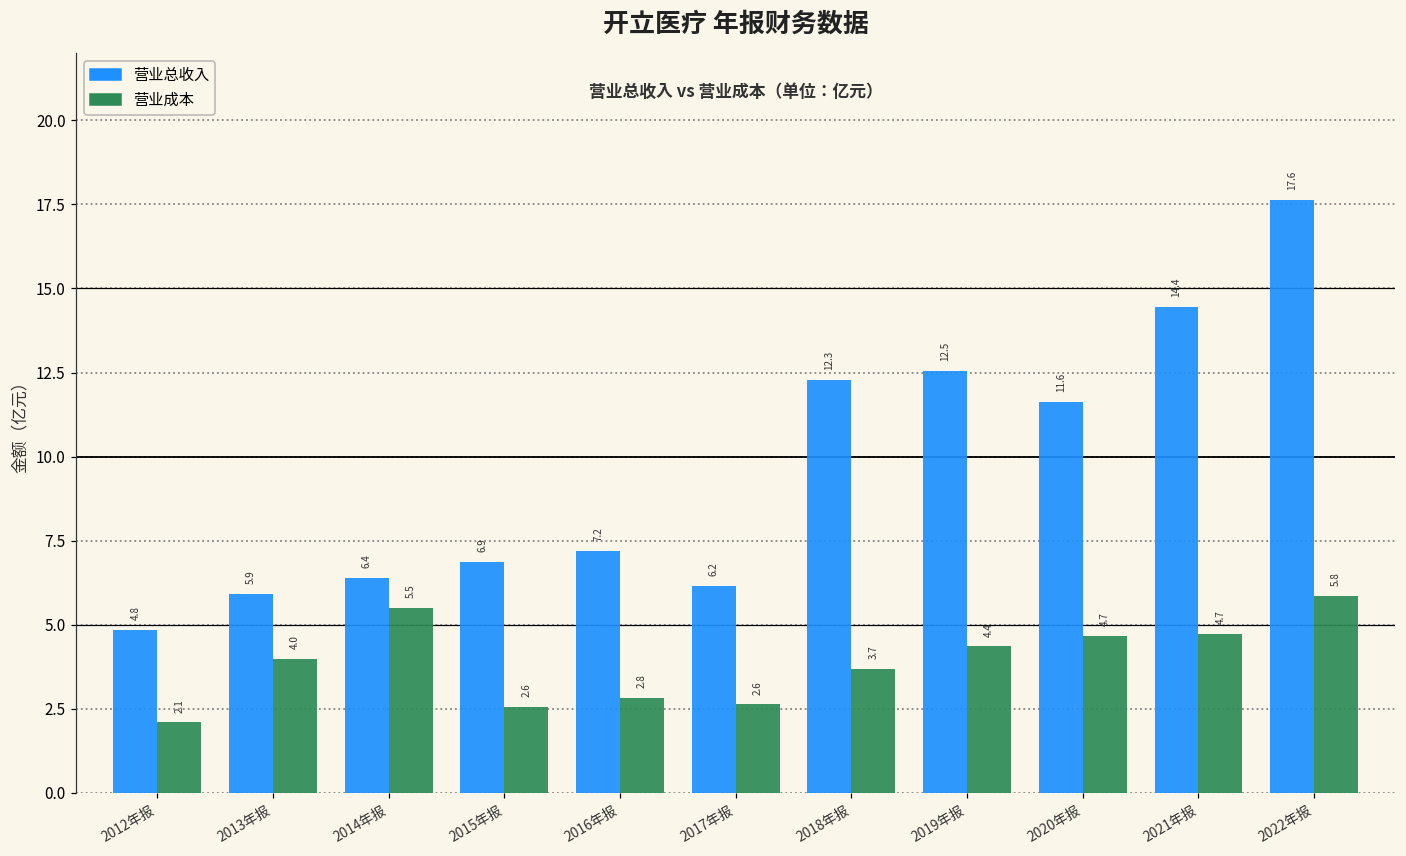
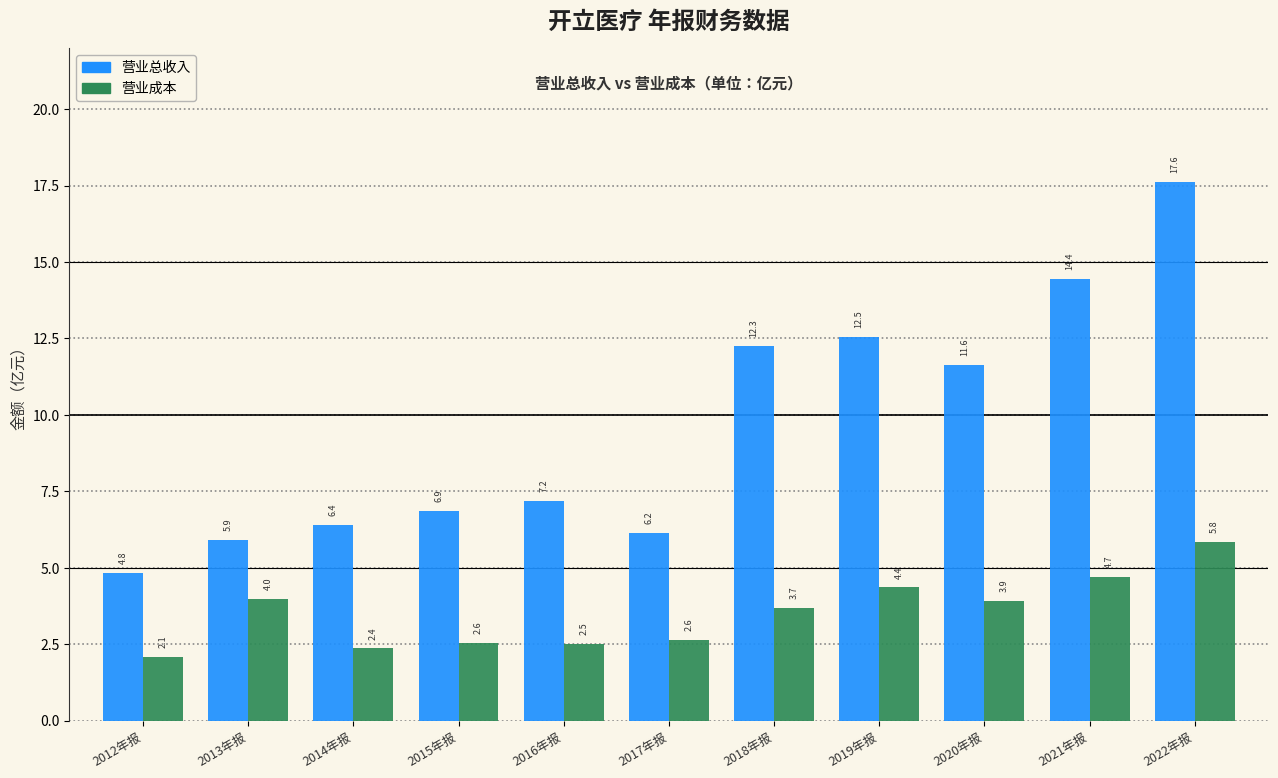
营业成本, 2014年报: 5.5 -> 2.4
营业成本, 2016年报: 2.8 -> 2.5
营业成本, 2020年报: 4.7 -> 3.9
